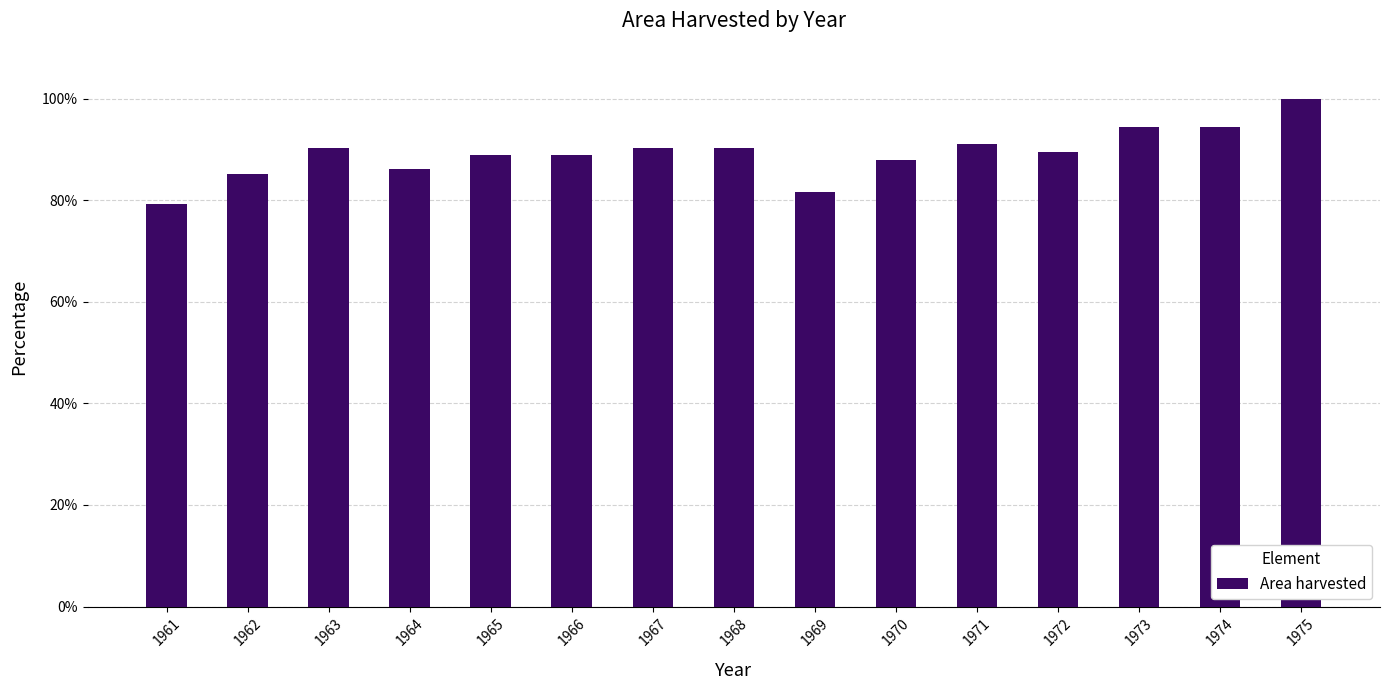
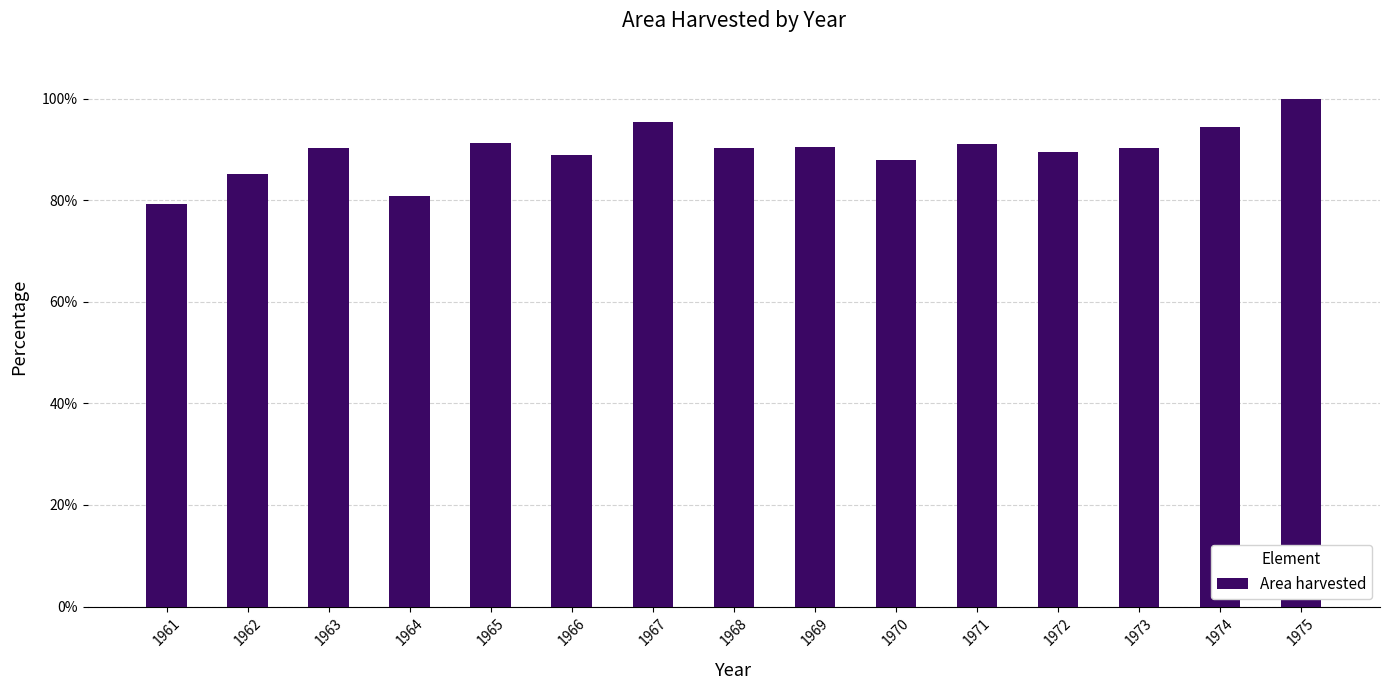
1964: 86% -> 81%
1965: 89% -> 91%
1967: 90% -> 95%
1969: 82% -> 91%
1973: 94% -> 90%
